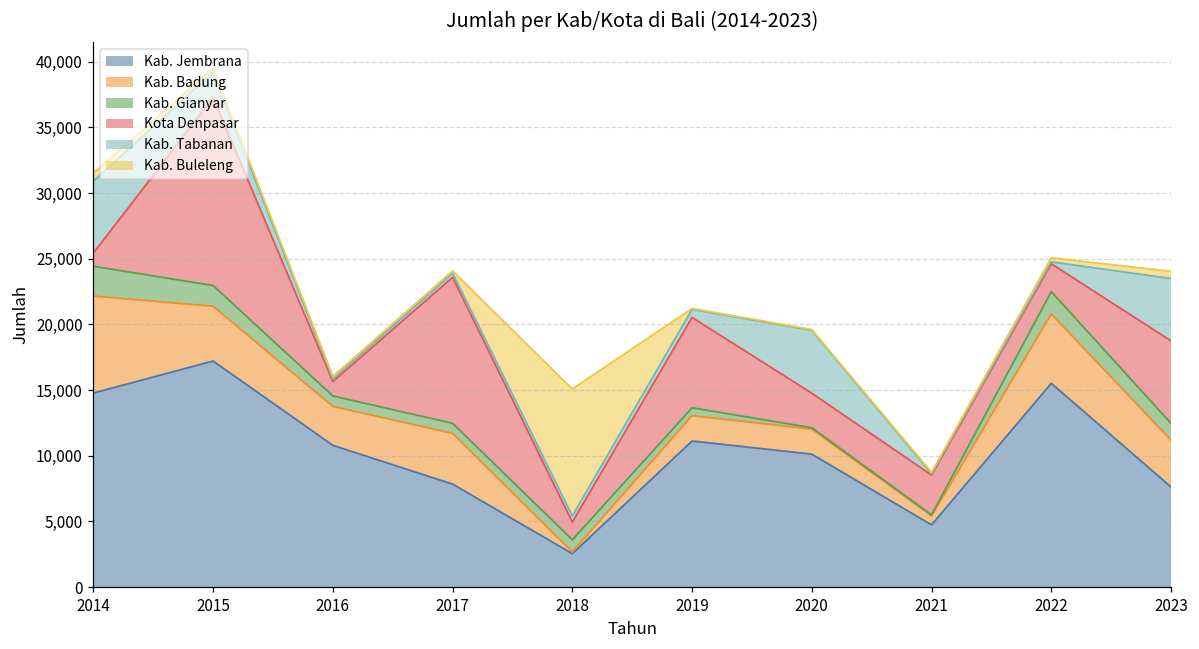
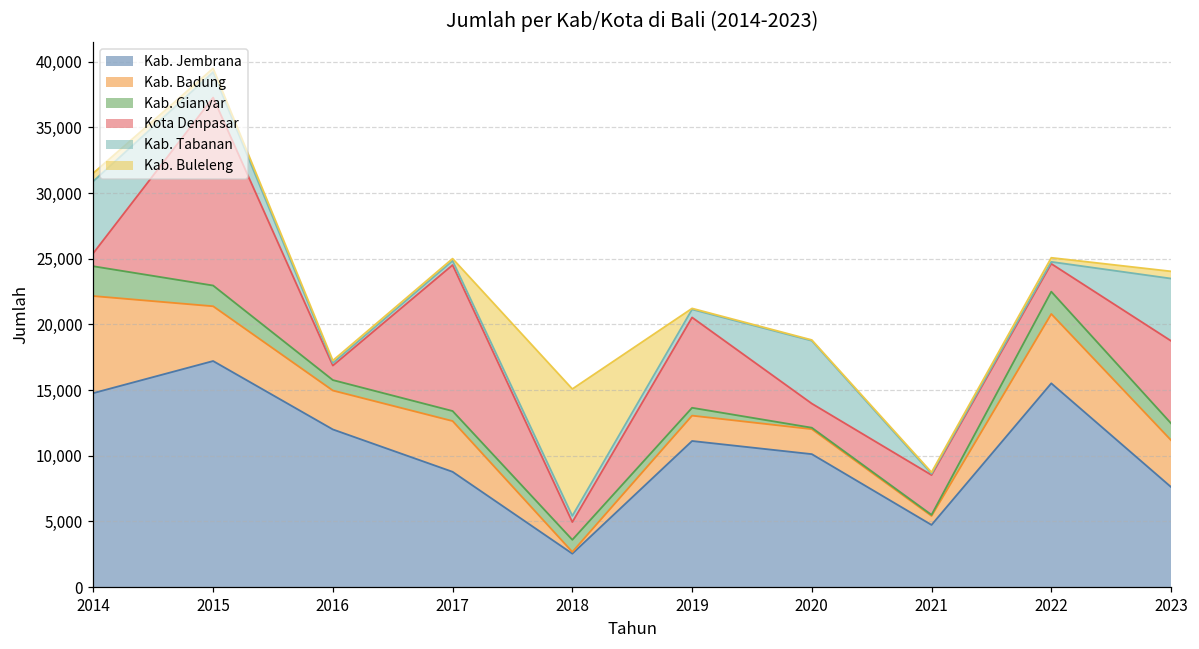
Kab. Jembrana, 2016: 10,800 -> 12,000
Kab. Jembrana, 2017: 7,800 -> 8,800
Kota Denpasar, 2020: 2,600 -> 1,800
